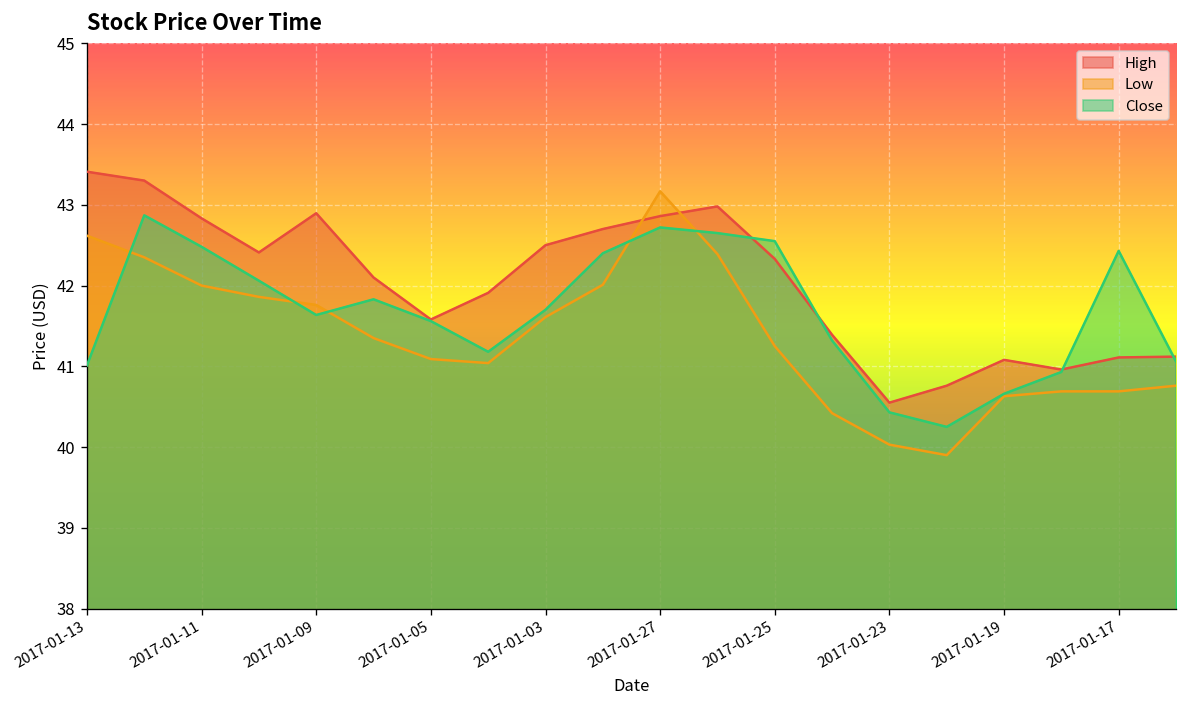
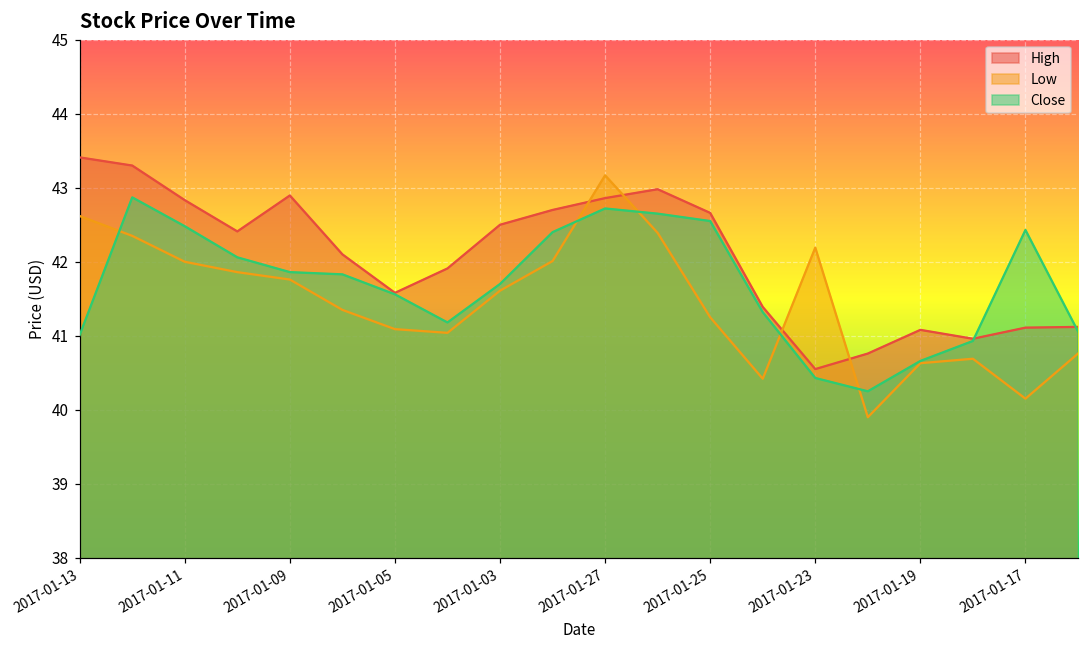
Close, 2017-01-09: 41.6 -> 41.9
High, 2017-01-25: 42.3 -> 42.7
Low, 2017-01-23: 40.0 -> 42.2
Low, 2017-01-17: 40.7 -> 40.2
